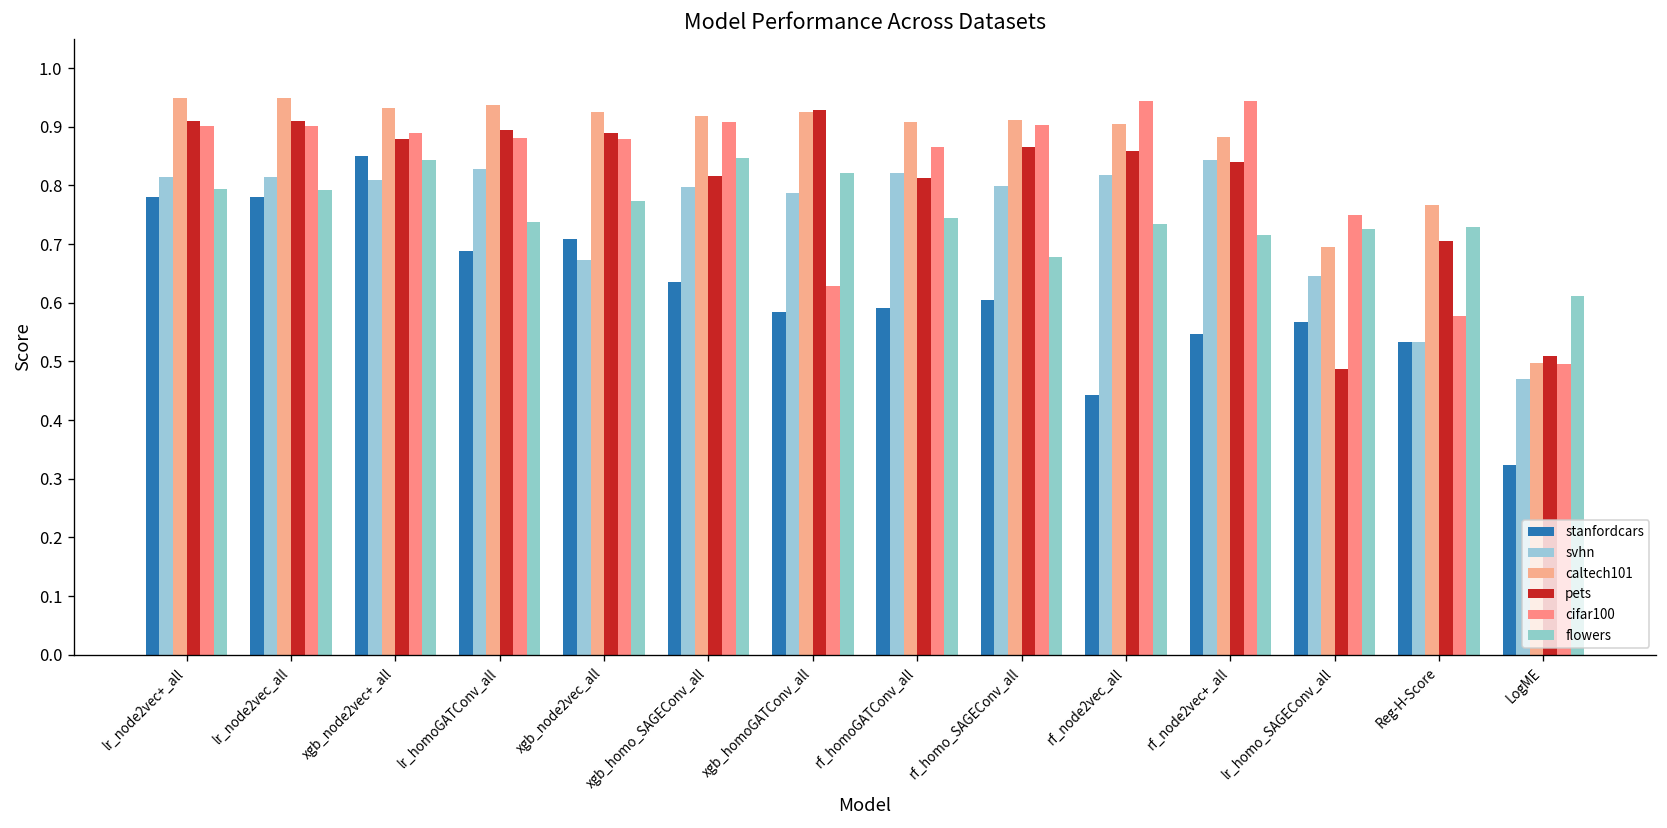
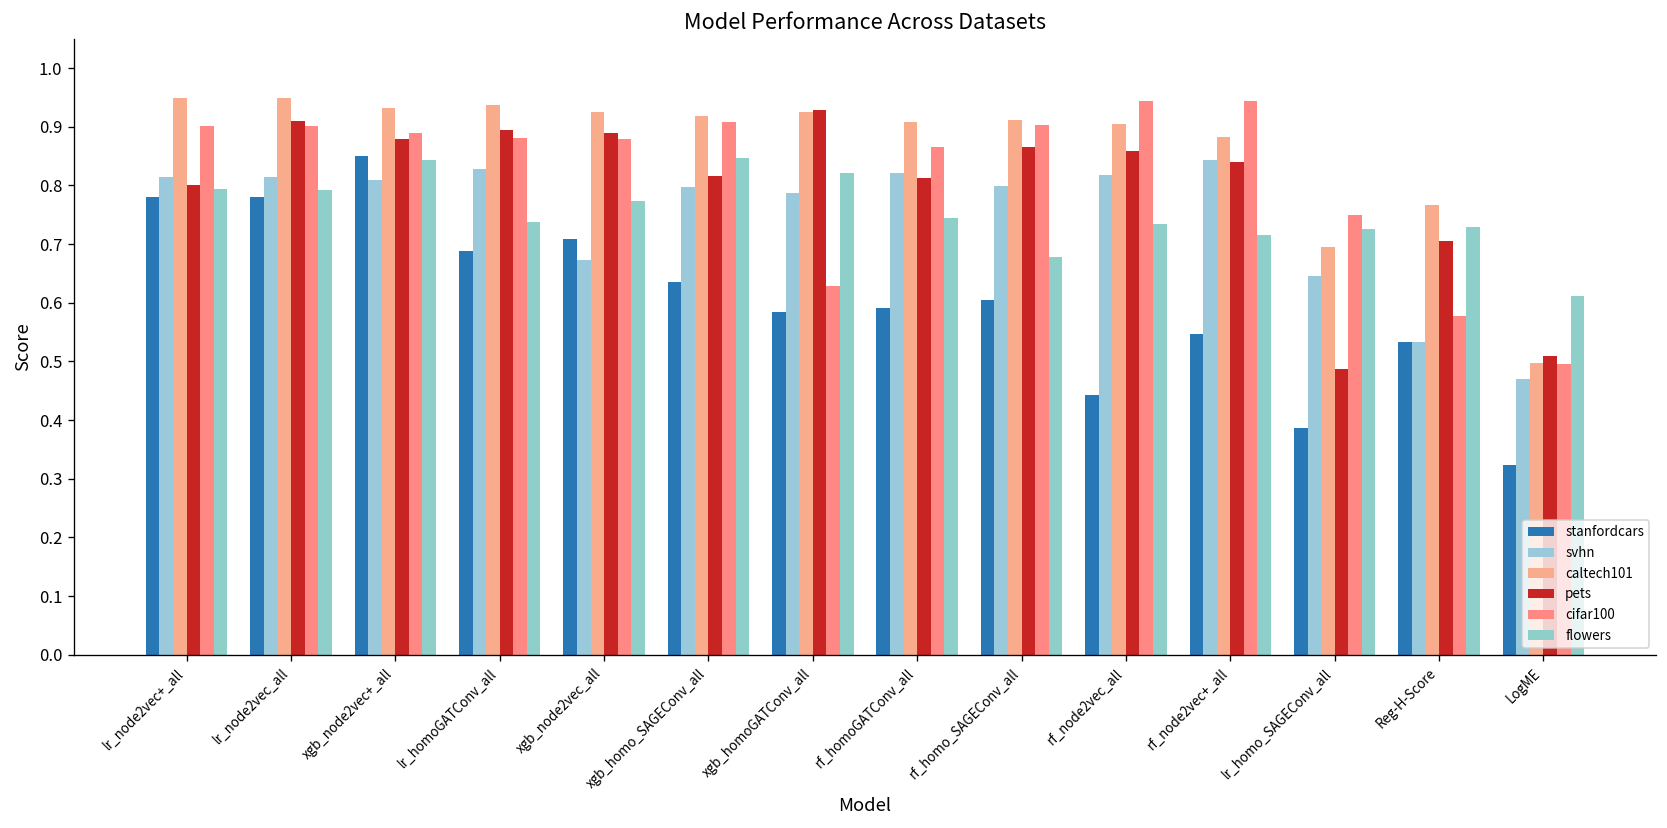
pets, lr_node2vec+_all: 0.91 -> 0.80
stanfordcars, lr_homo_SAGEConv_all: 0.57 -> 0.39
